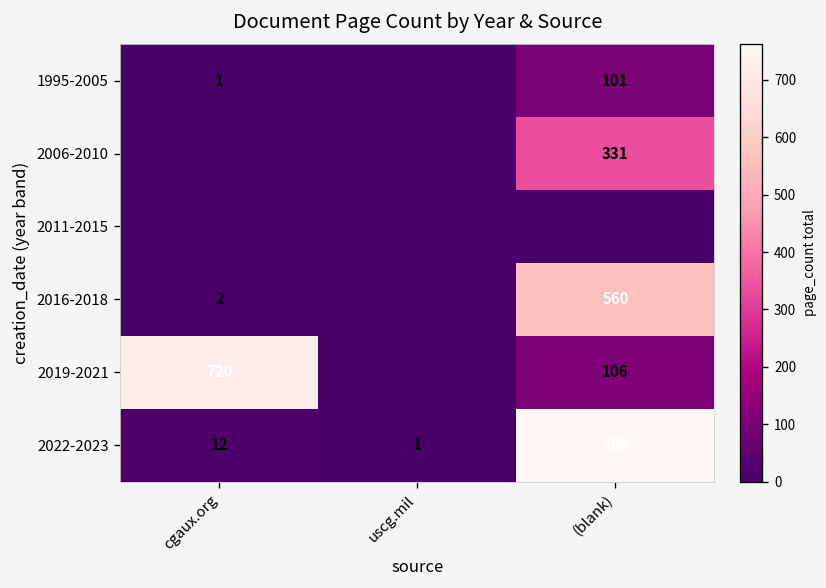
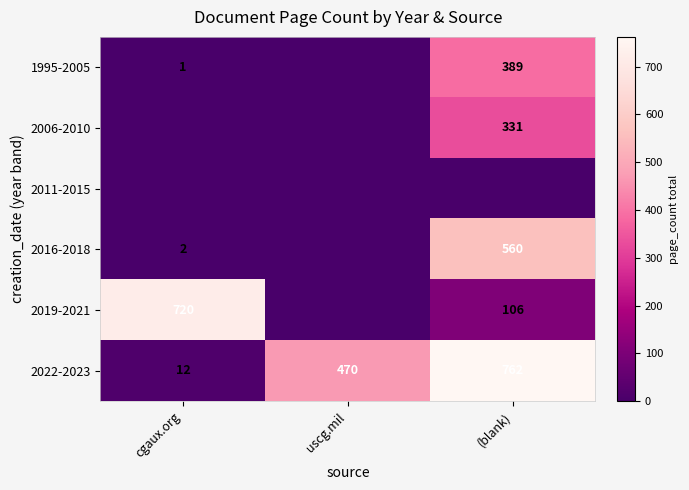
1995-2005, (blank): 101 -> 389
2022-2023, uscg.mil: 1 -> 470
